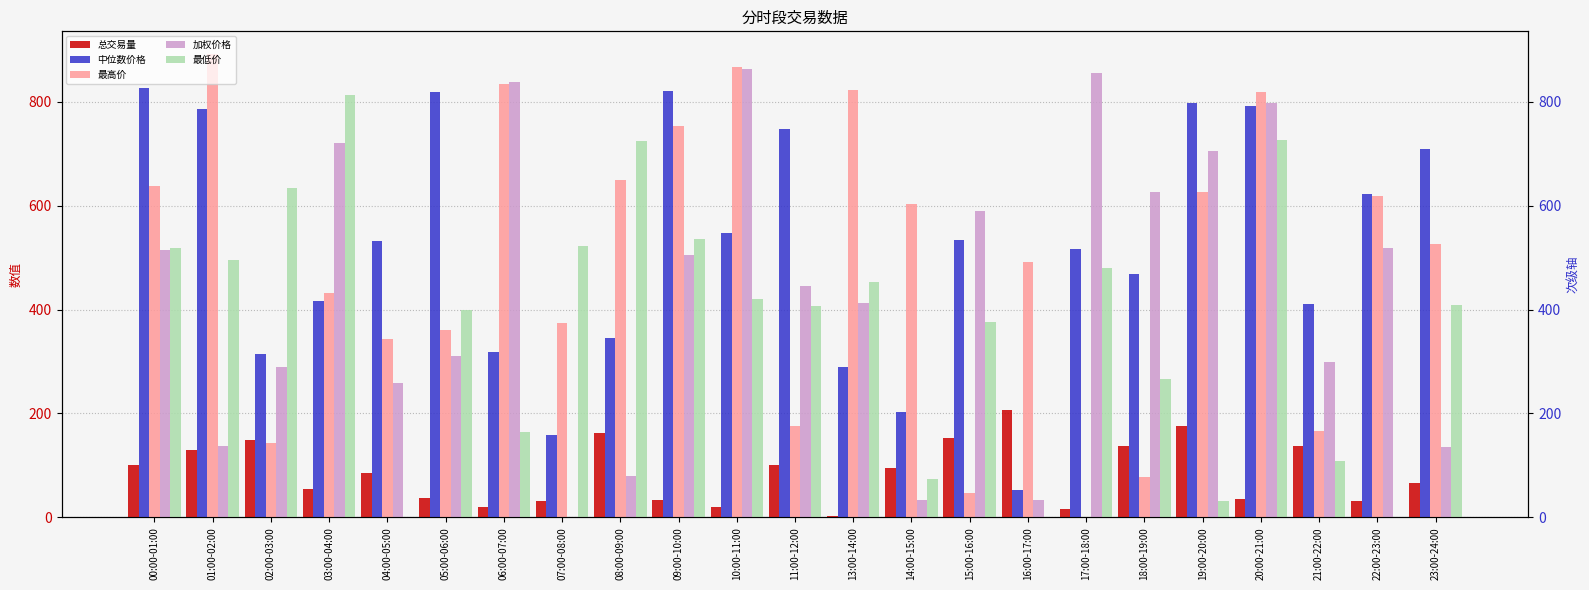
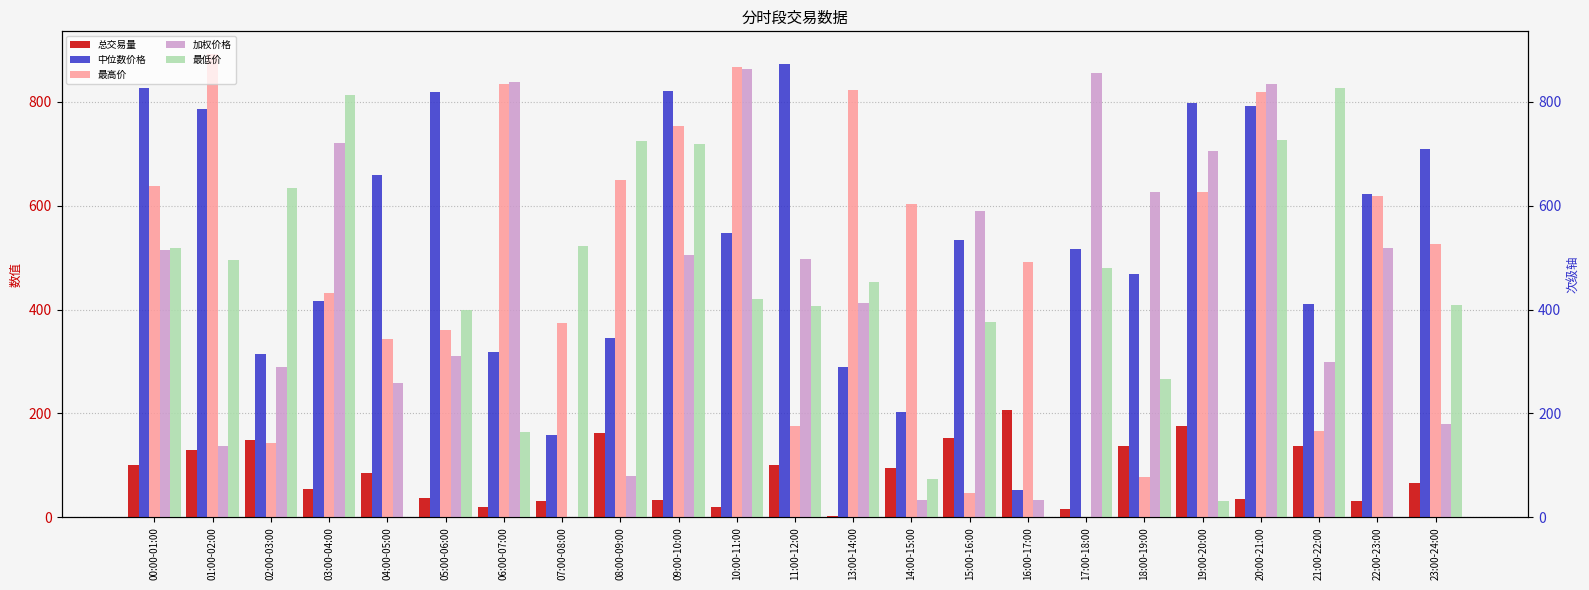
中位数价格, 04:00-05:00: 530 -> 660
最低价, 09:00-10:00: 540 -> 720
中位数价格, 11:00-12:00: 750 -> 870
加权价格, 11:00-12:00: 440 -> 500
加权价格, 20:00-21:00: 800 -> 830
最低价, 21:00-22:00: 110 -> 830
加权价格, 23:00-24:00: 140 -> 180
